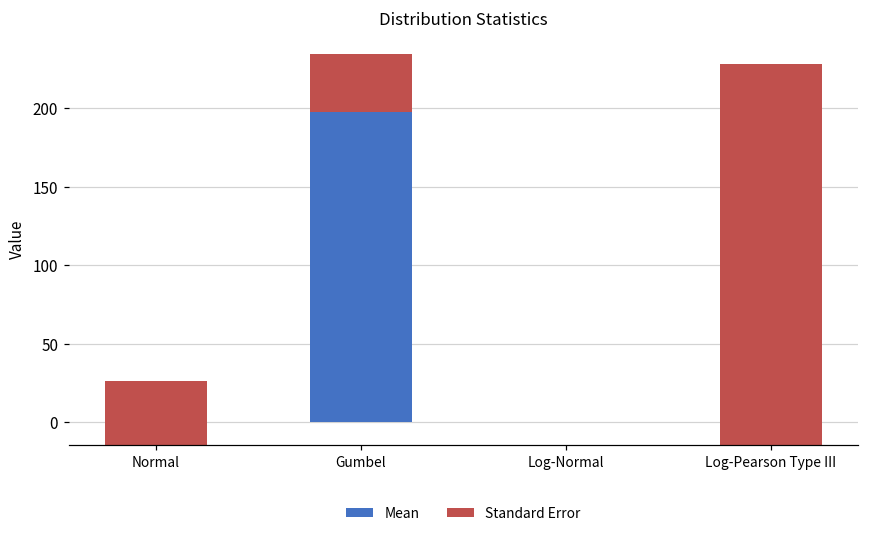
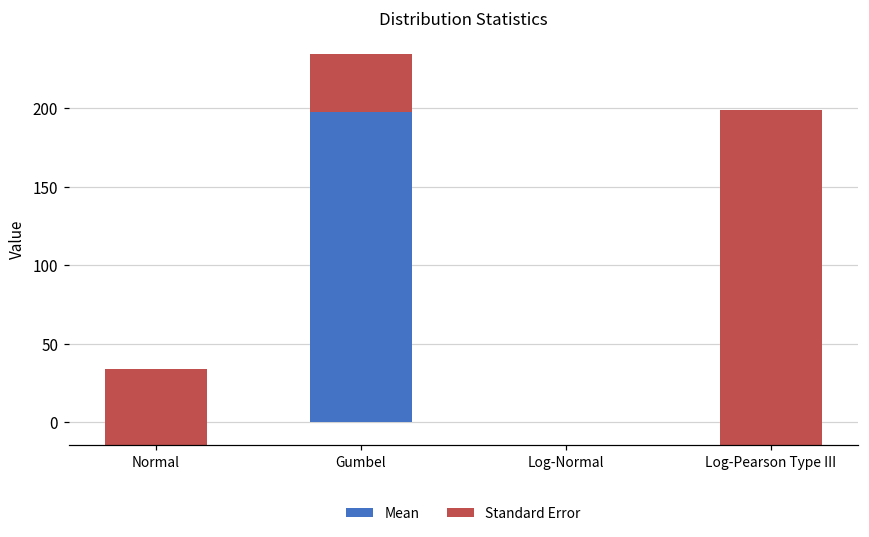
Standard Error, Normal: 40 -> 48
Standard Error, Log-Pearson Type III: 242 -> 213
